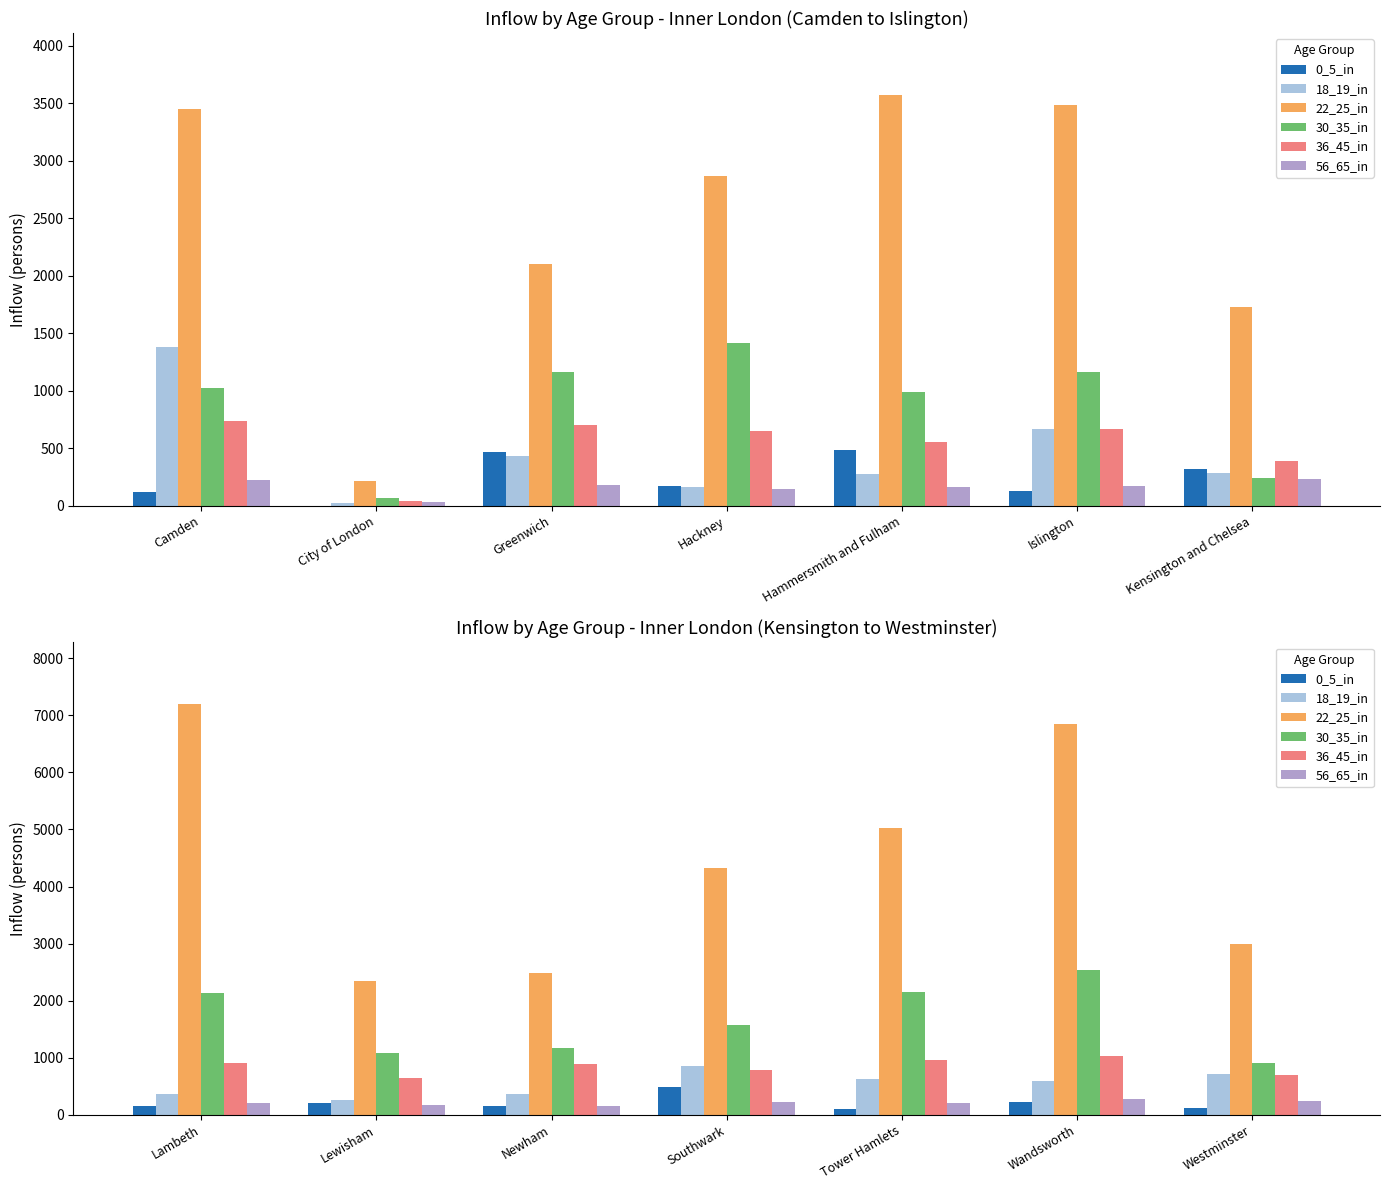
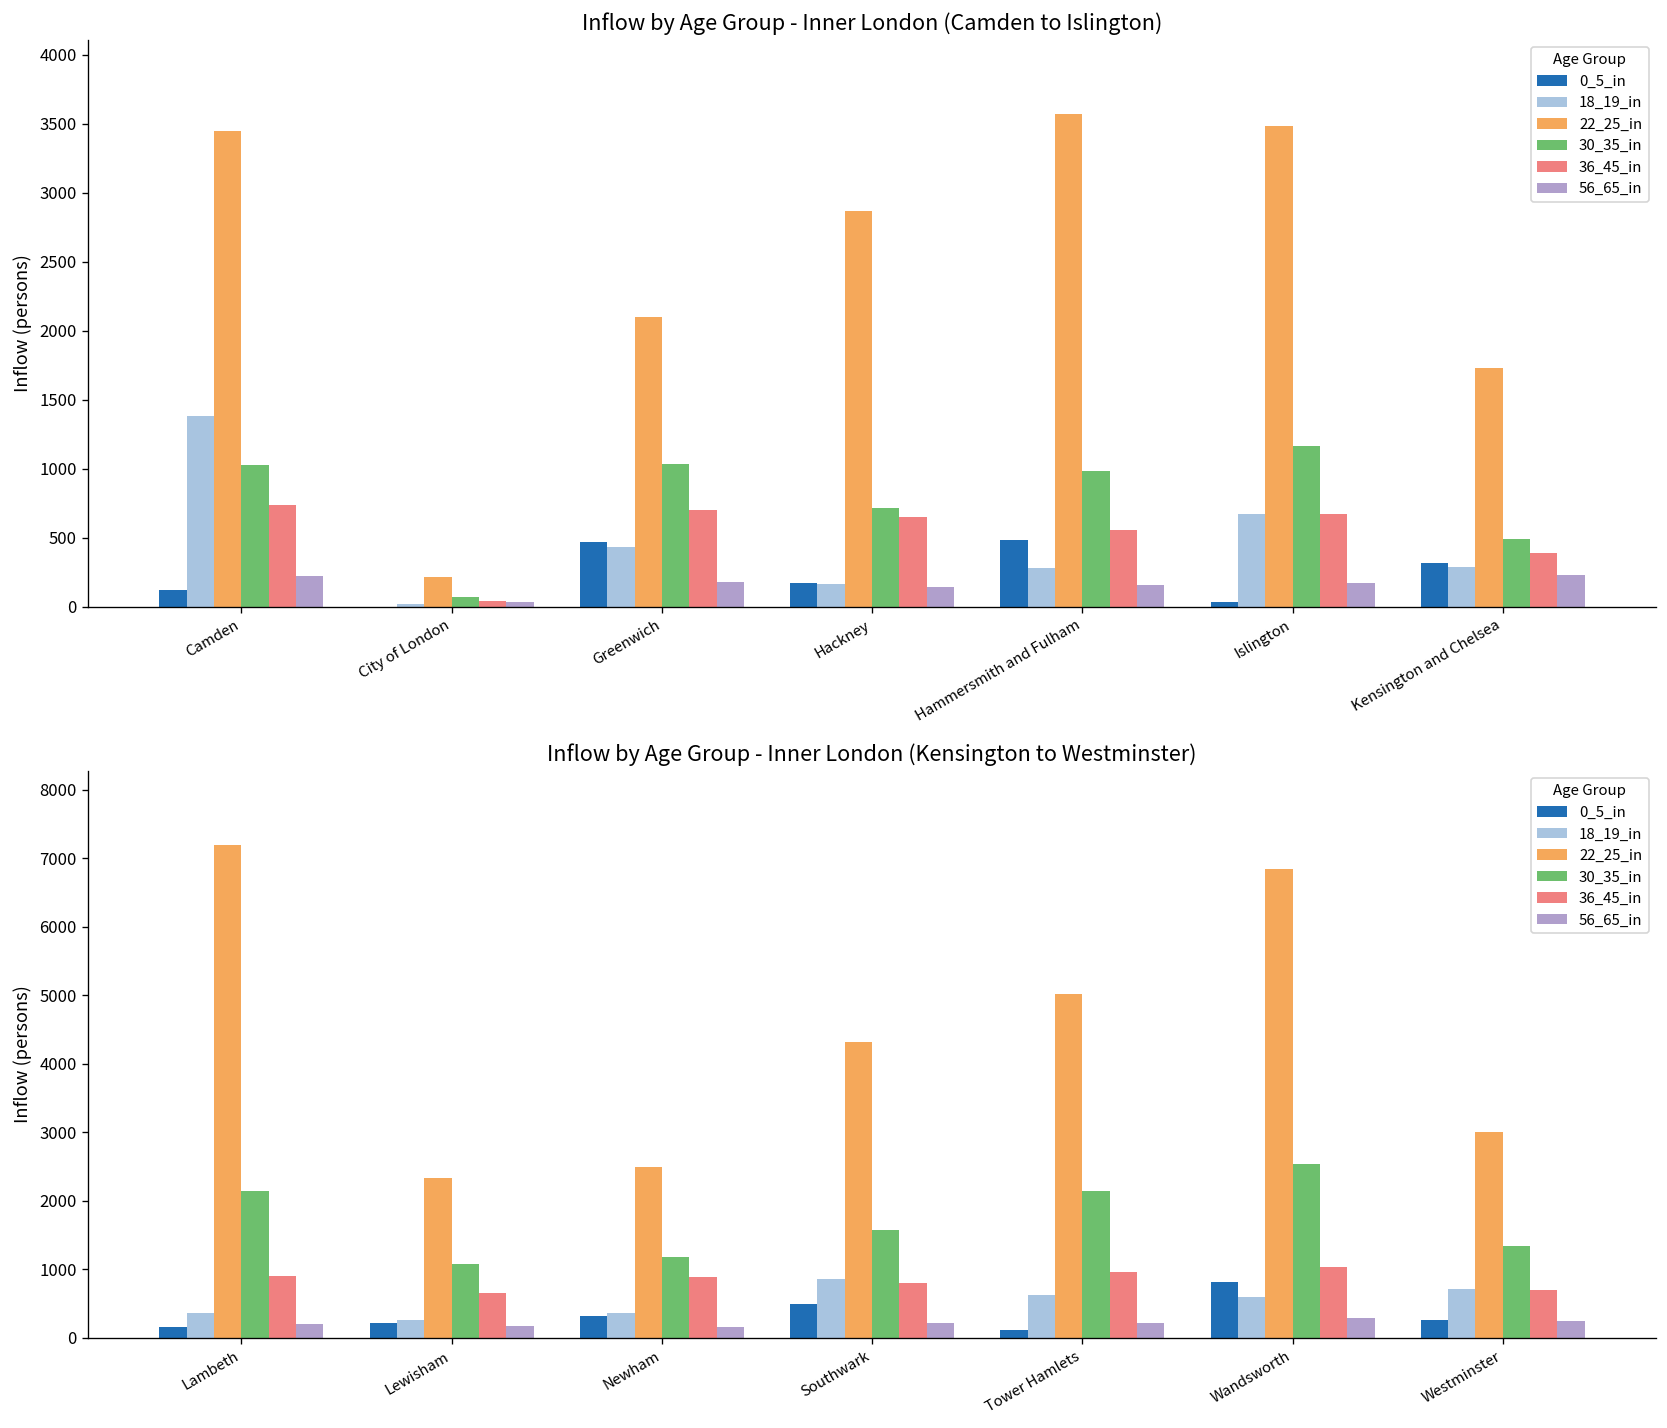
Inflow by Age Group - Inner London (Camden to Islington), 30_35_in, Greenwich: 1160 -> 1040
Inflow by Age Group - Inner London (Camden to Islington), 30_35_in, Hackney: 1420 -> 720
Inflow by Age Group - Inner London (Camden to Islington), 0_5_in, Islington: 130 -> 40
Inflow by Age Group - Inner London (Camden to Islington), 30_35_in, Kensington and Chelsea: 240 -> 490
Inflow by Age Group - Inner London (Kensington to Westminster), 0_5_in, Newham: 200 -> 300
Inflow by Age Group - Inner London (Kensington to Westminster), 0_5_in, Wandsworth: 200 -> 800
Inflow by Age Group - Inner London (Kensington to Westminster), 0_5_in, Westminster: 100 -> 300
Inflow by Age Group - Inner London (Kensington to Westminster), 30_35_in, Westminster: 900 -> 1300
